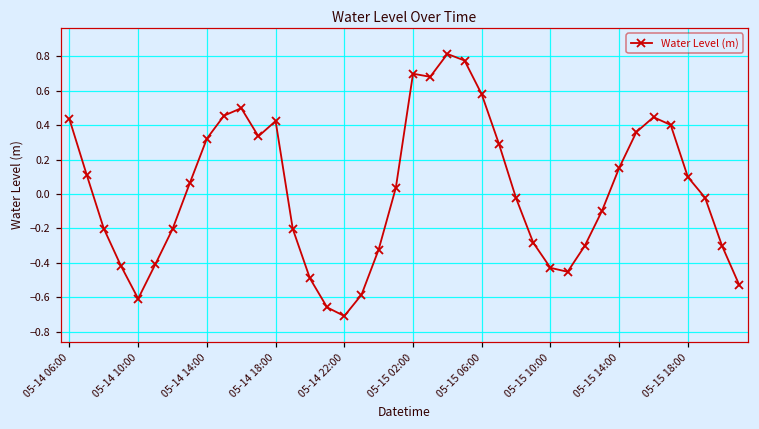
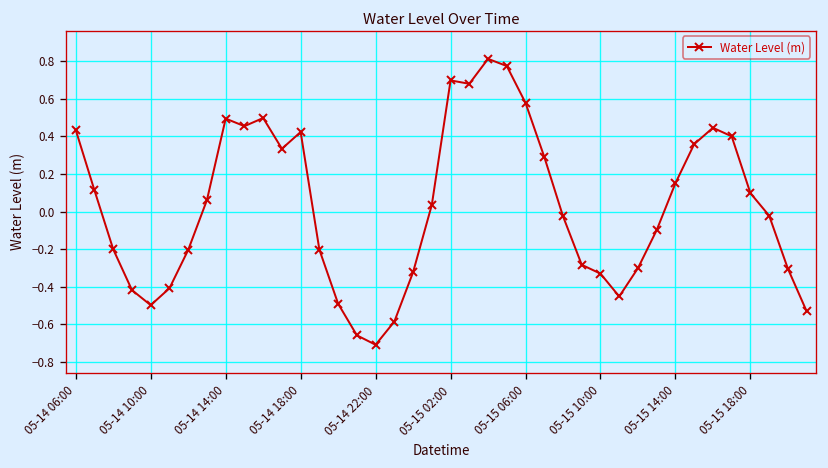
05-14 10:00: -0.61 -> -0.50
05-14 14:00: 0.32 -> 0.50
05-15 10:00: -0.43 -> -0.33
